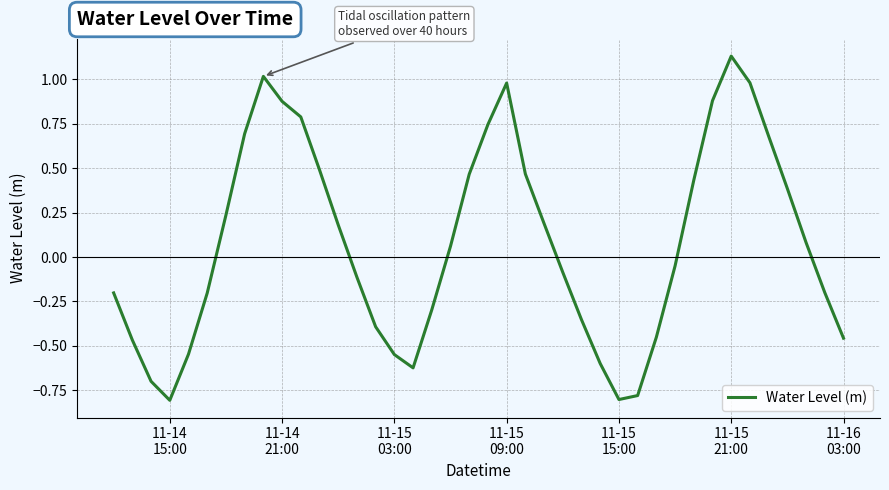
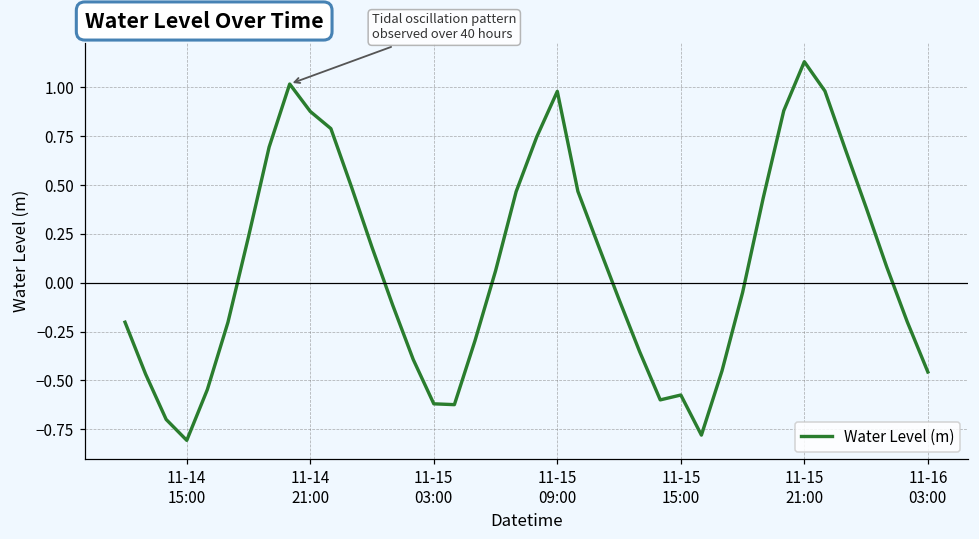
11-15 03:00: -0.55 -> -0.62
11-15 15:00: -0.80 -> -0.57
